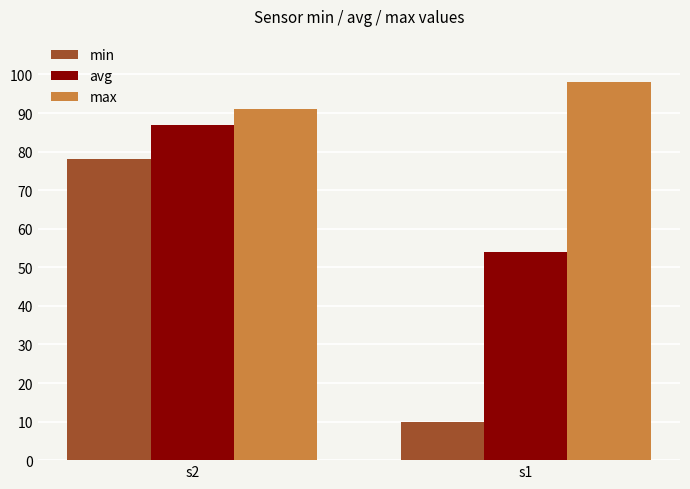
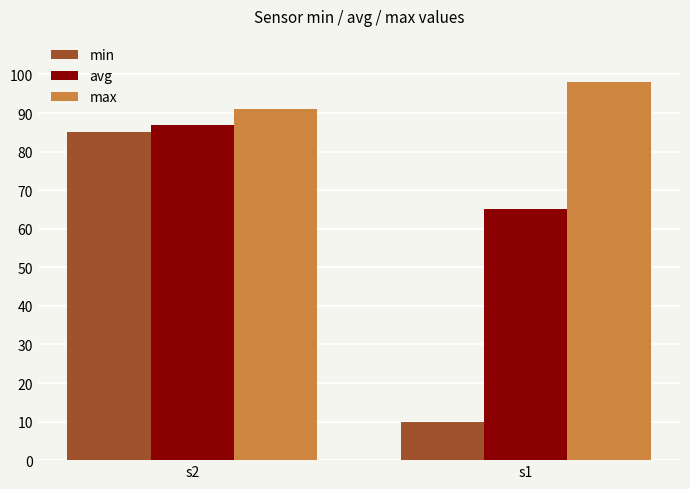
min, s2: 78 -> 85
avg, s1: 54 -> 65
